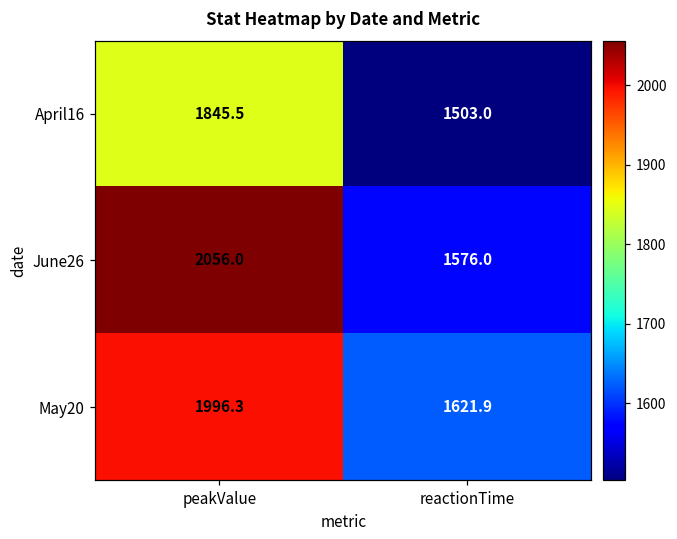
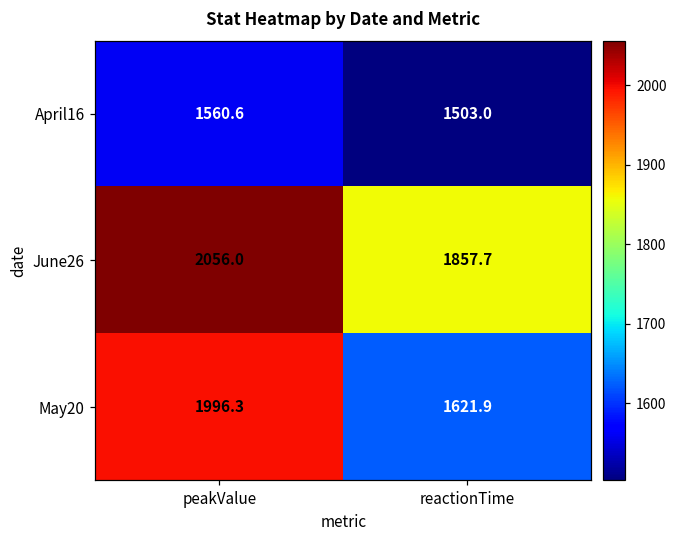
April16, peakValue: 1845.5 -> 1560.6
June26, reactionTime: 1576.0 -> 1857.7
